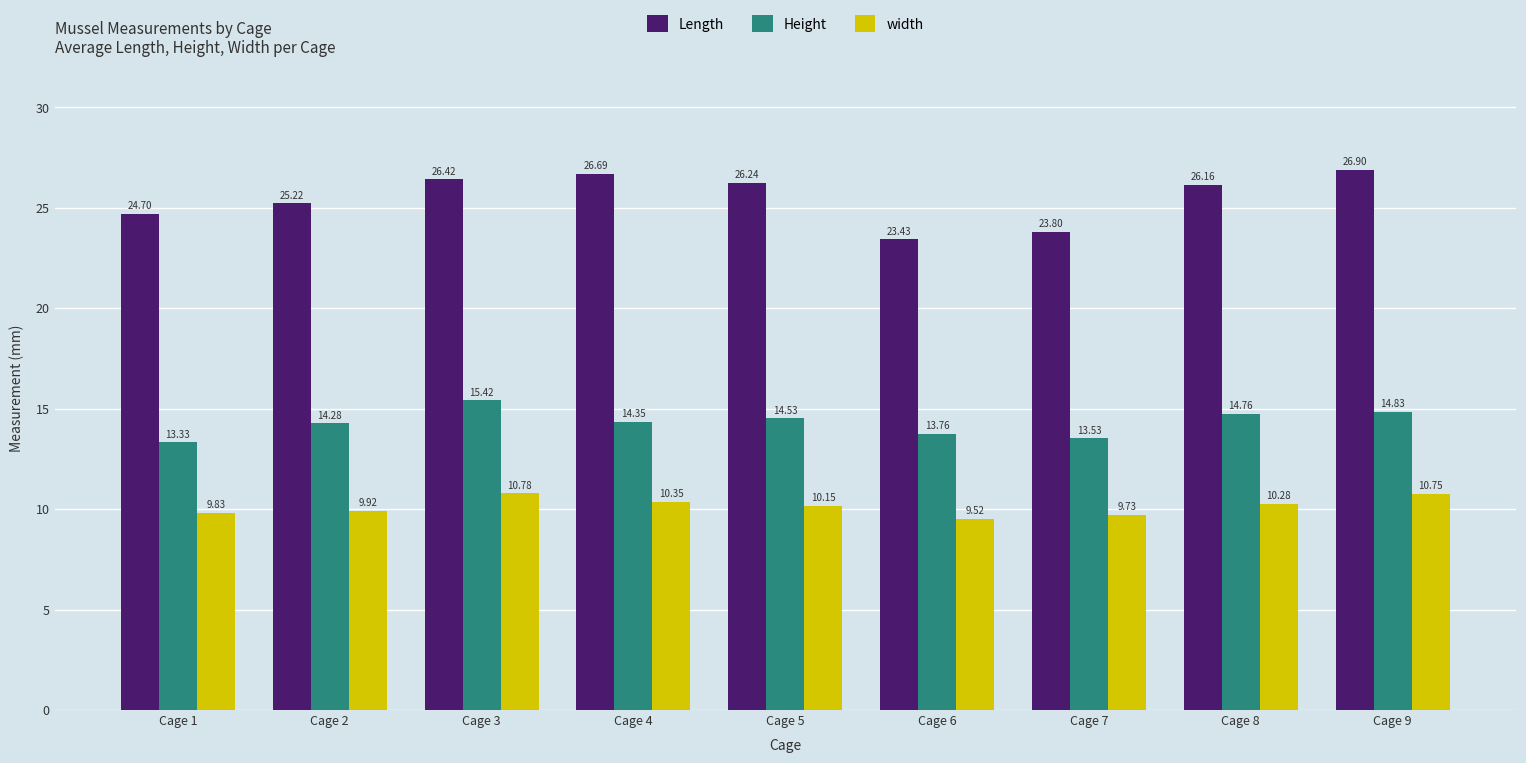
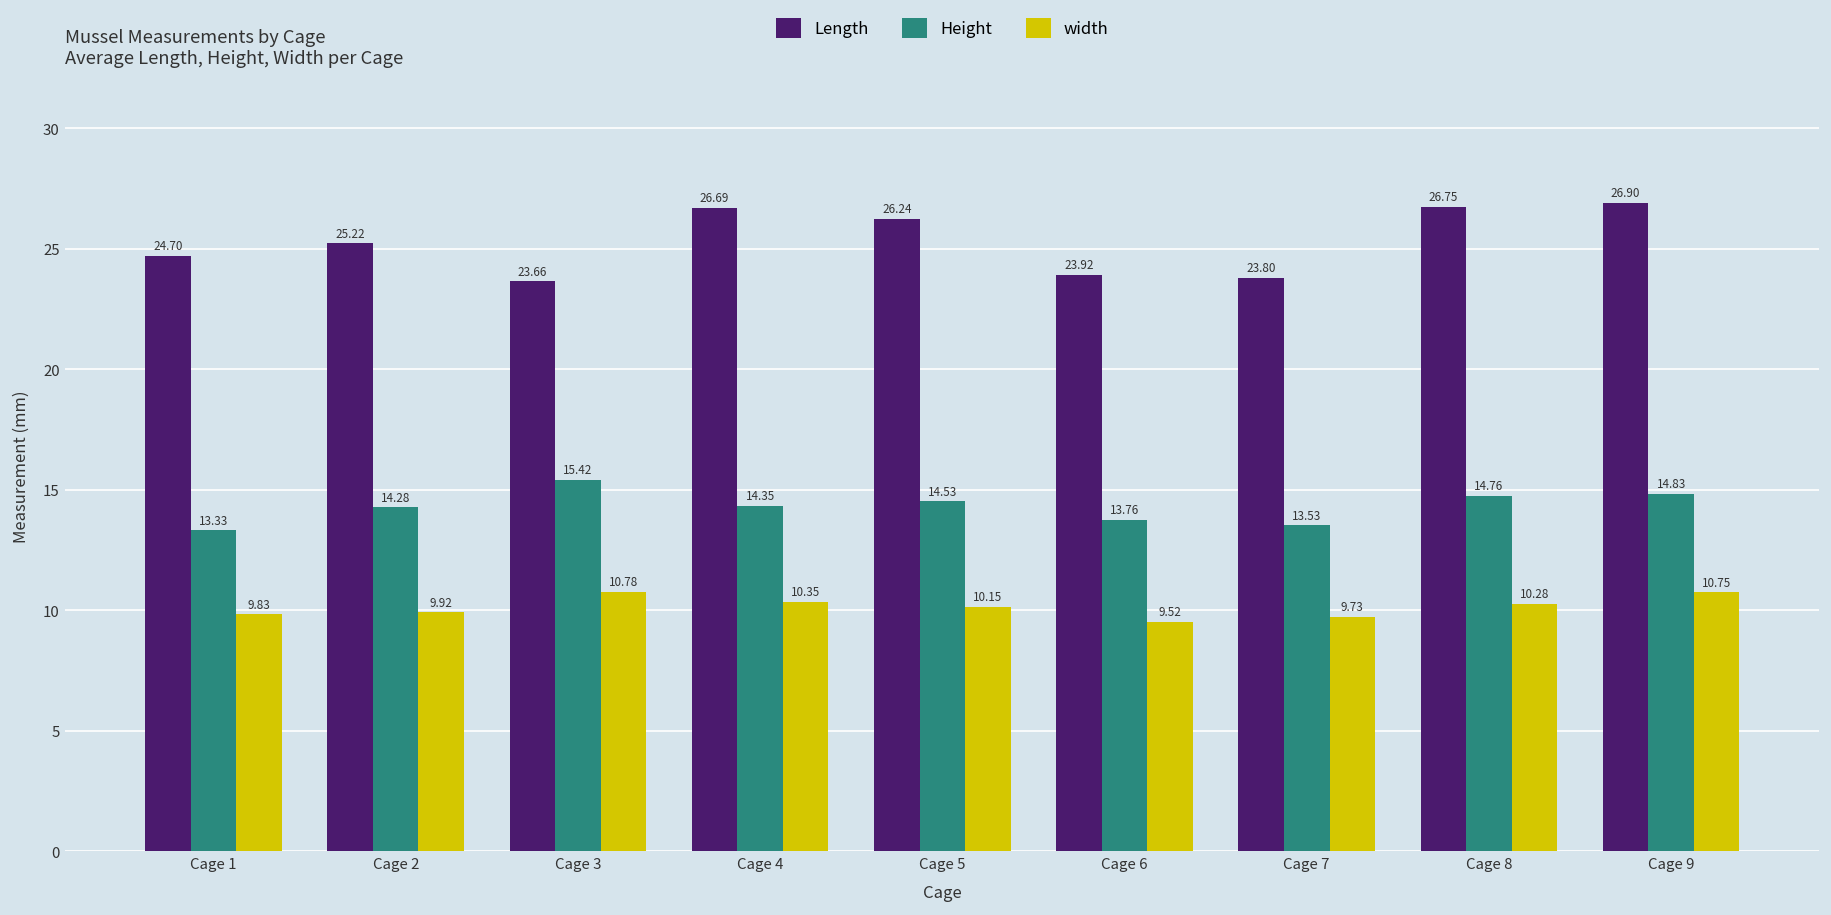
Length, Cage 3: 26.42 -> 23.66
Length, Cage 6: 23.43 -> 23.92
Length, Cage 8: 26.16 -> 26.75
